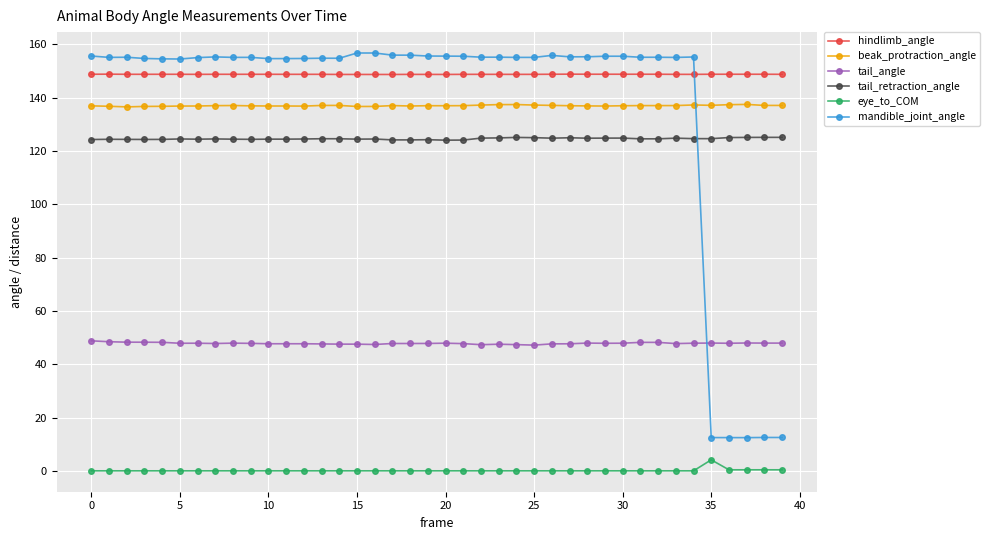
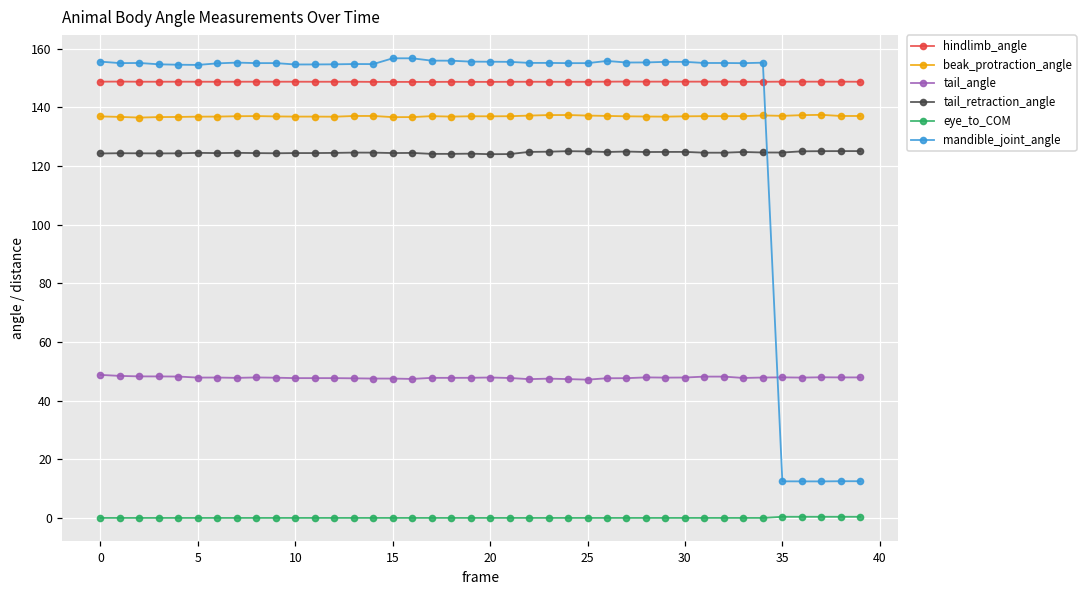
eye_to_COM, 35: 4 -> 0
